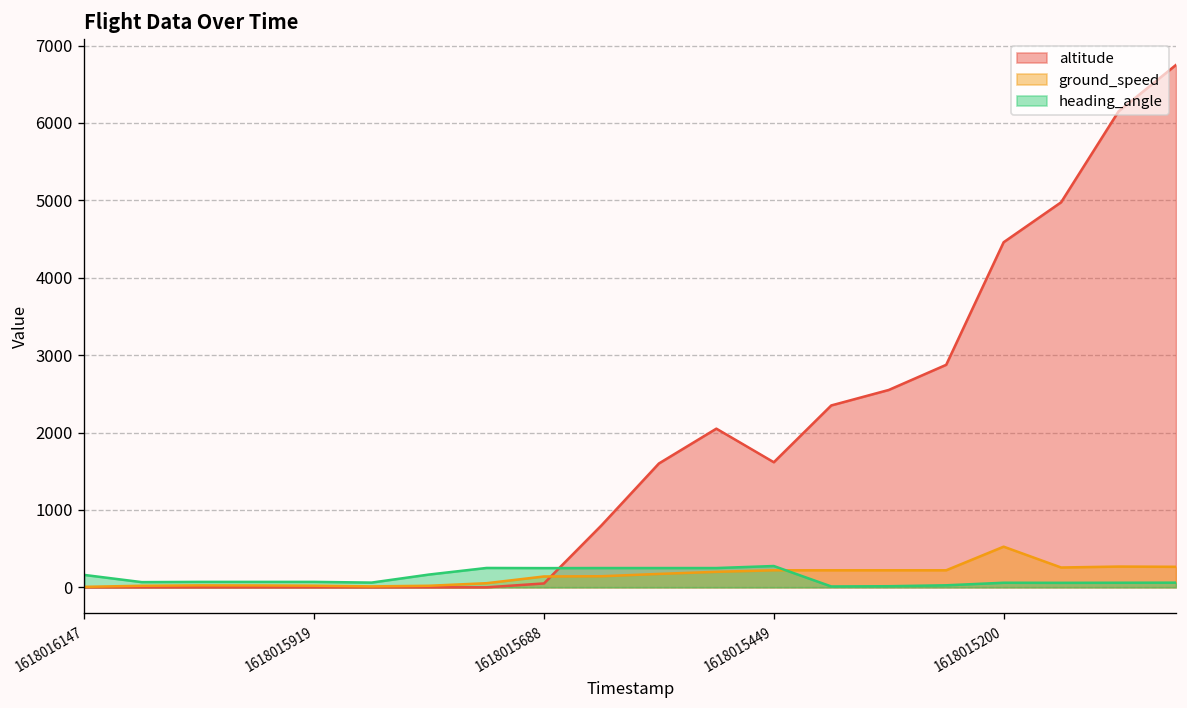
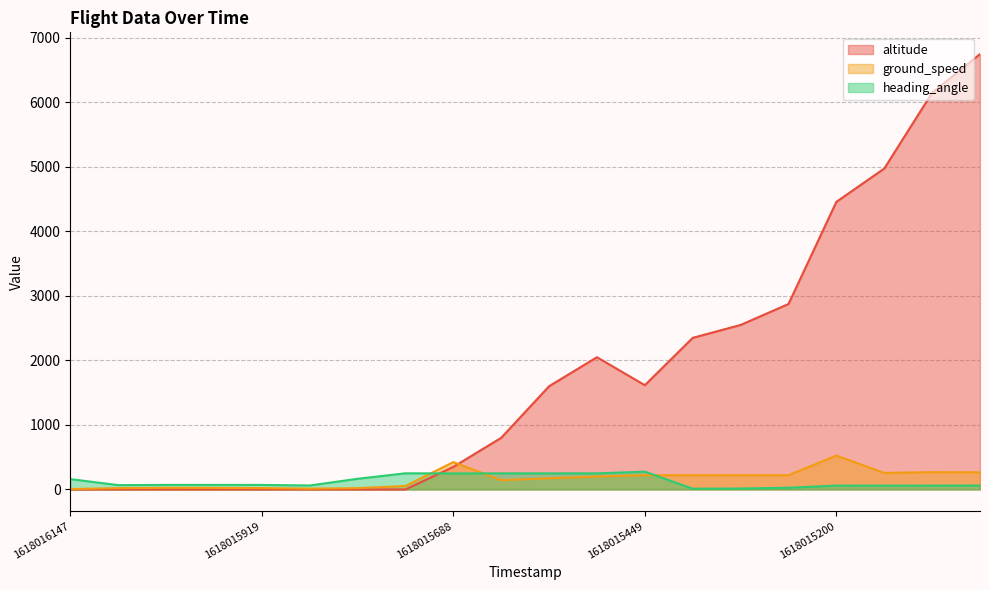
altitude, 1618015688: 100 -> 300
ground_speed, 1618015688: 100 -> 400
